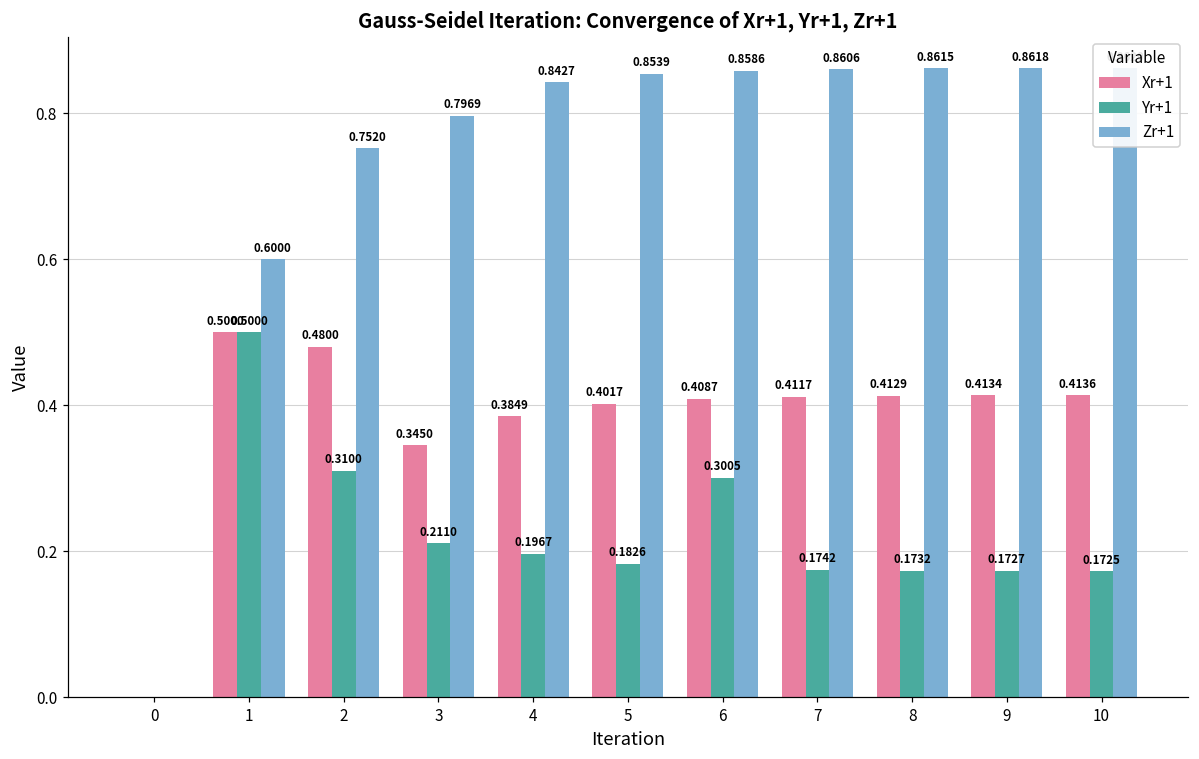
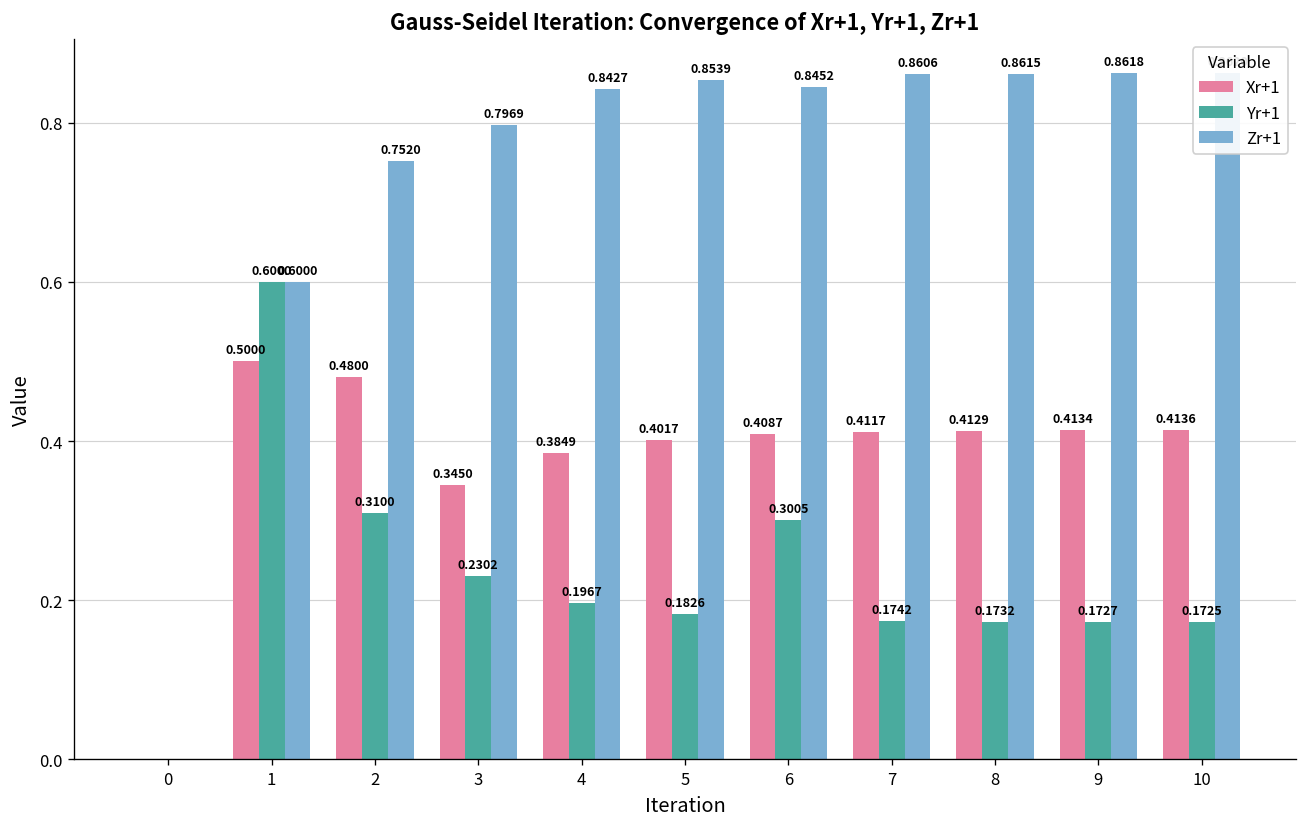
Yr+1, 1: 0.5000 -> 0.6000
Yr+1, 3: 0.2110 -> 0.2302
Zr+1, 6: 0.8586 -> 0.8452
